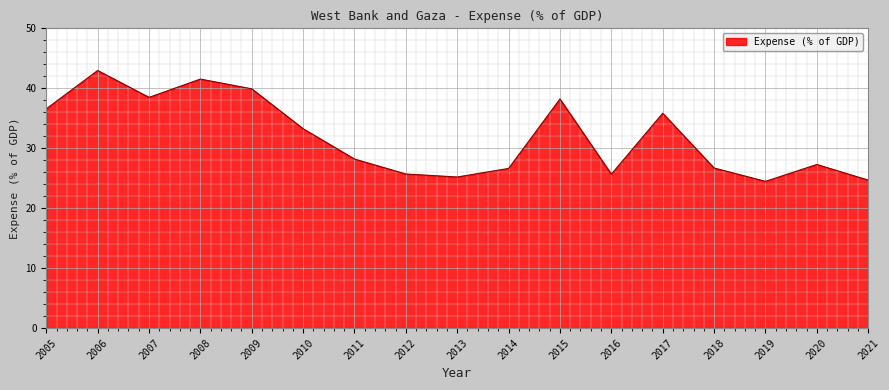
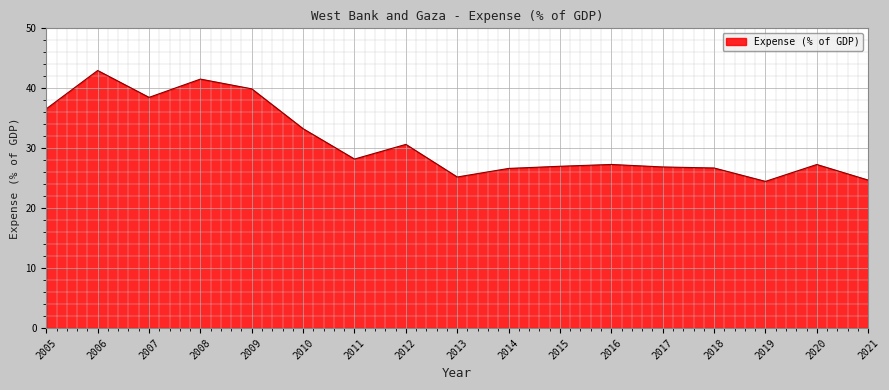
2012: 26 -> 31
2015: 38 -> 27
2016: 26 -> 27
2017: 36 -> 27
